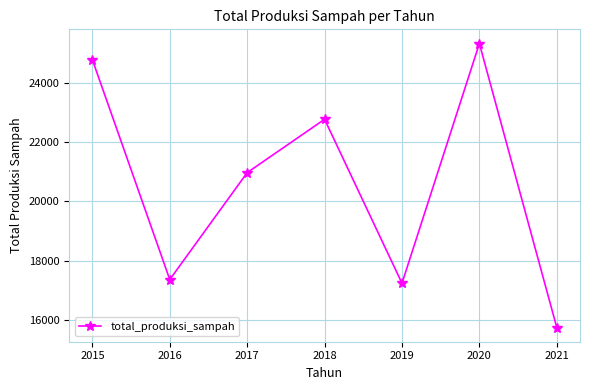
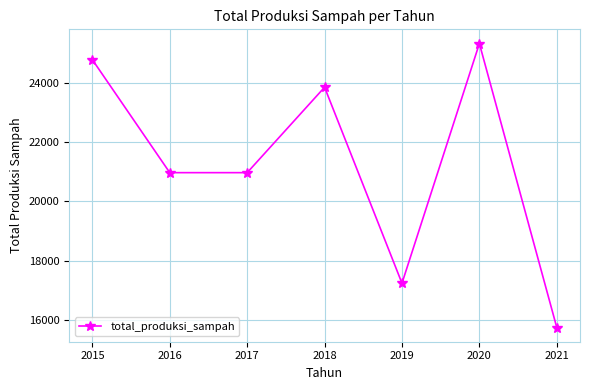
2016: 17400 -> 21000
2018: 22800 -> 23900
